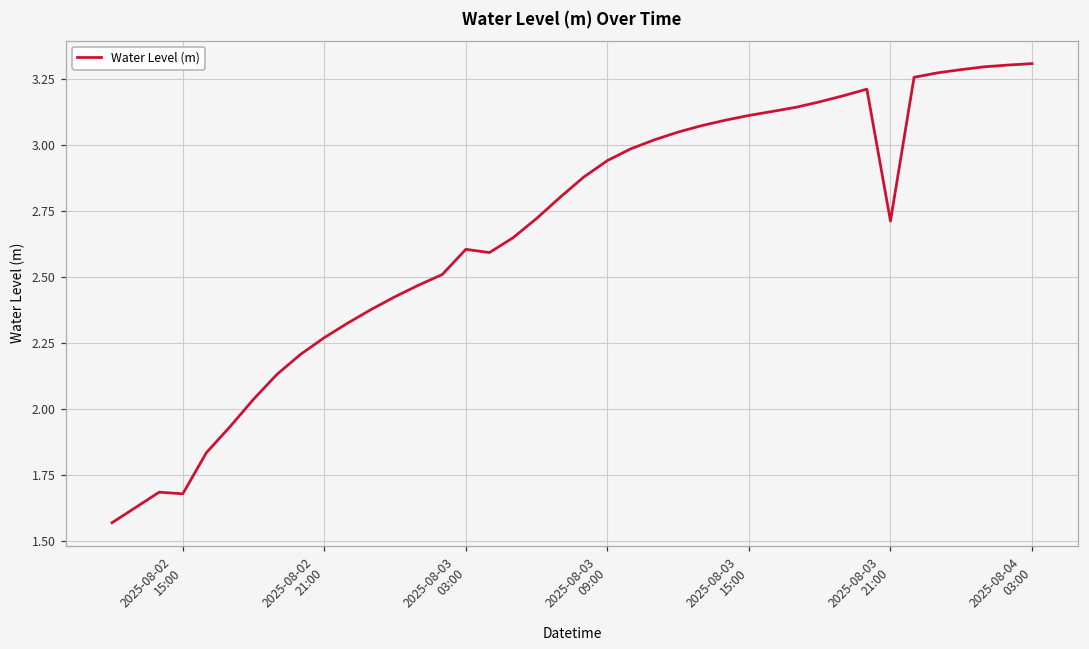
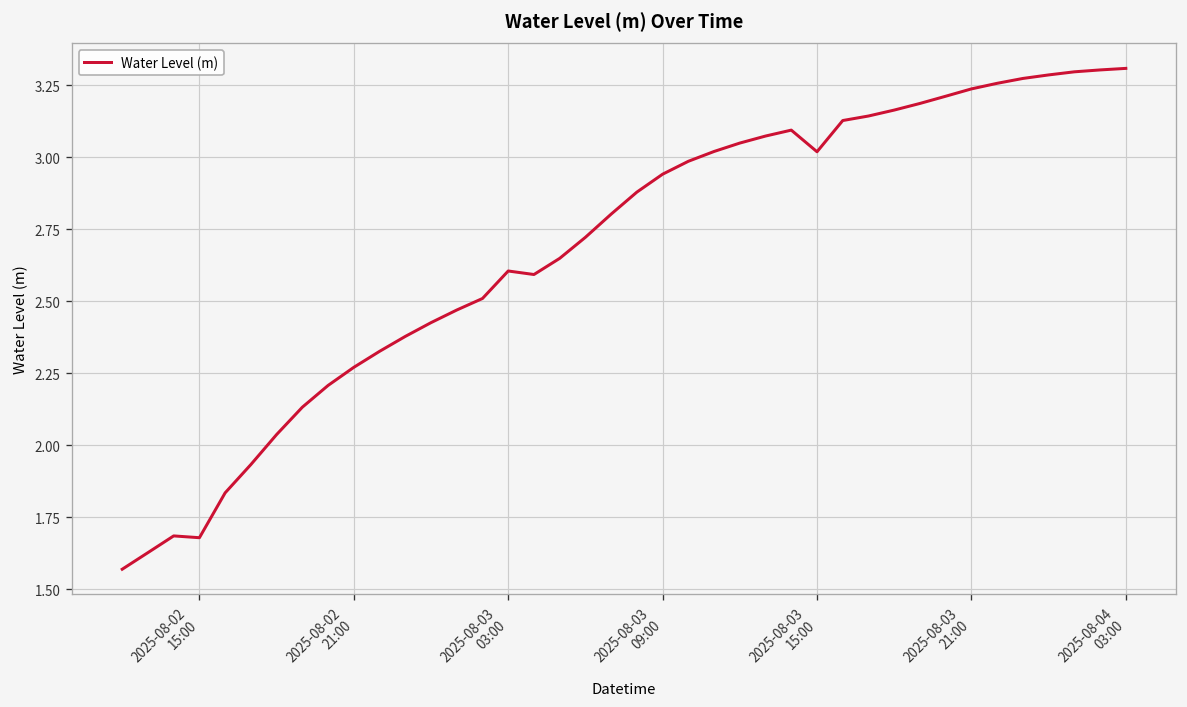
2025-08-03 15:00: 3.11 -> 3.02
2025-08-03 21:00: 2.71 -> 3.24
